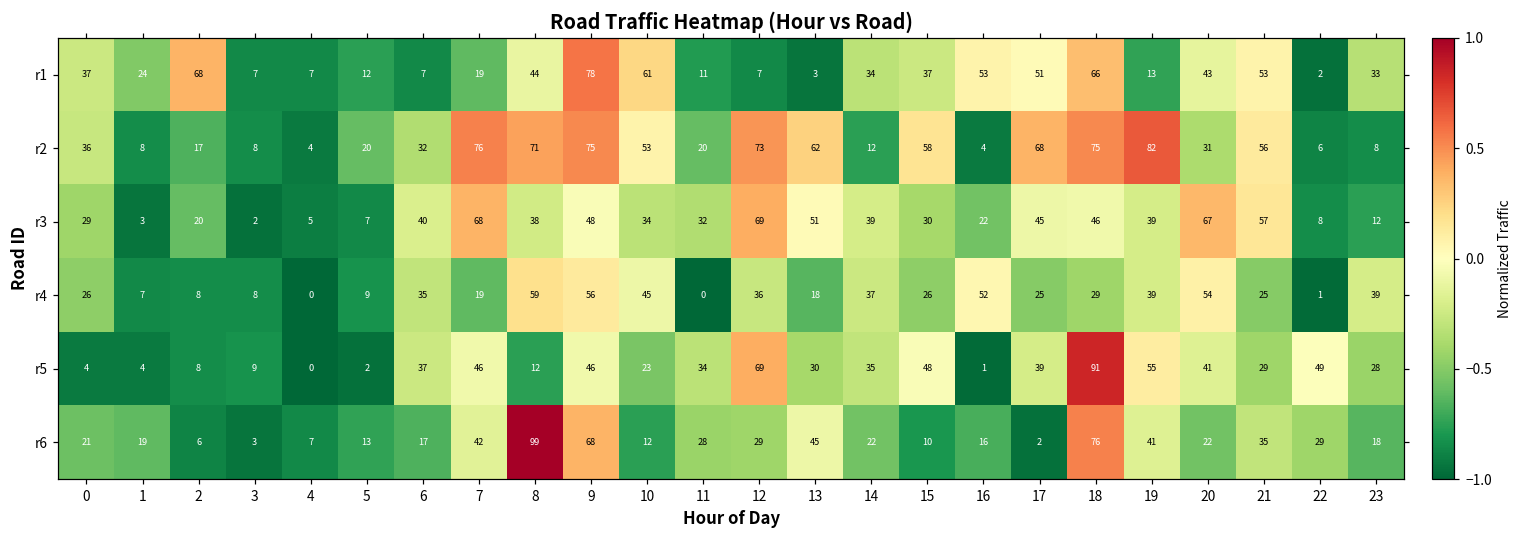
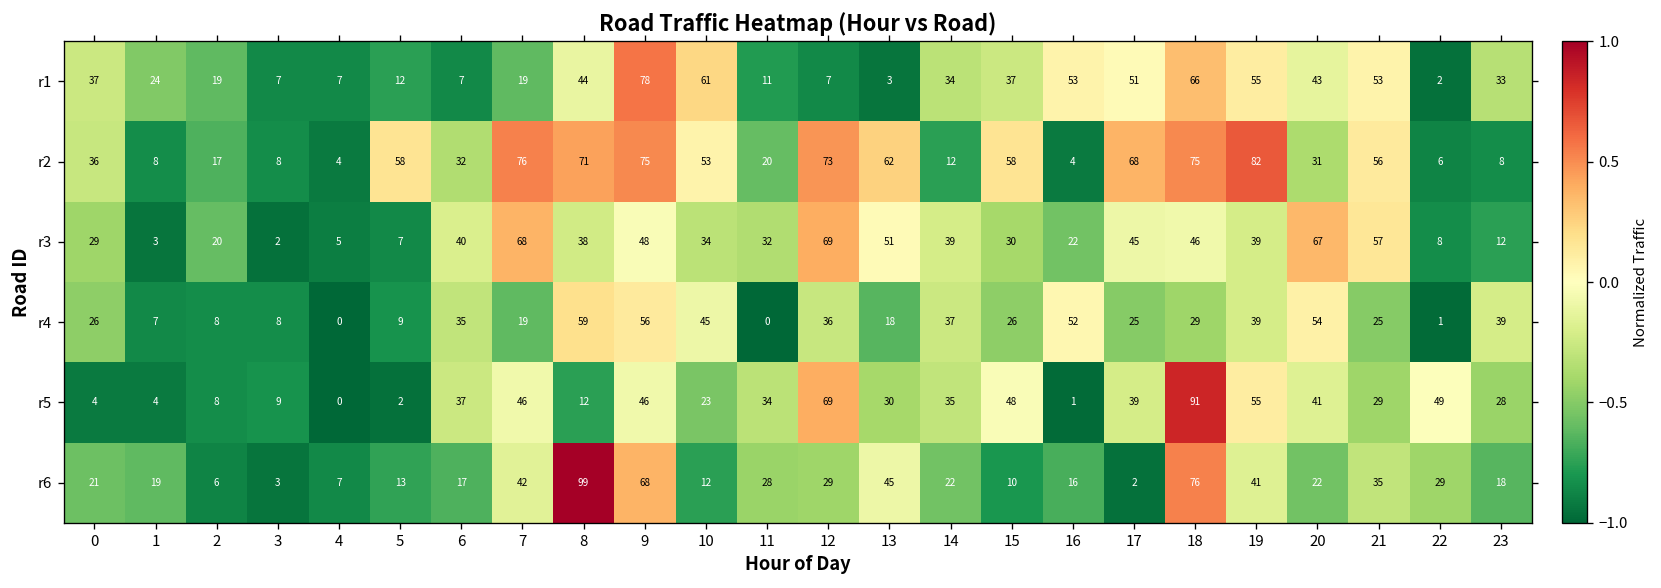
r1, 2: 68 -> 19
r1, 19: 13 -> 55
r2, 5: 20 -> 58
